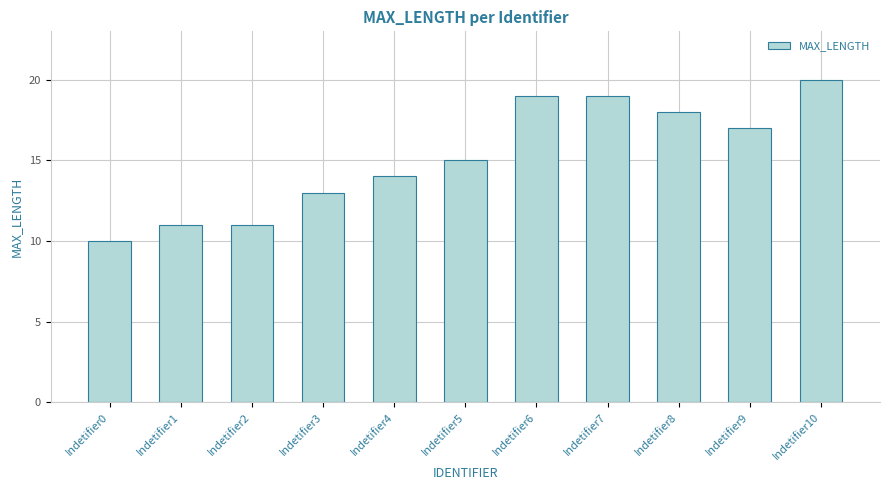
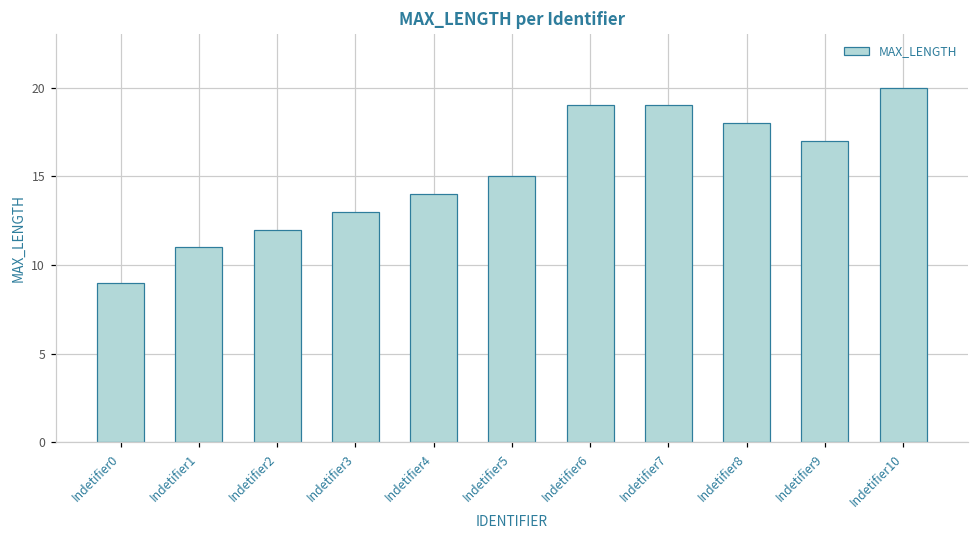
Indetifier0: 10 -> 9
Indetifier2: 11 -> 12
